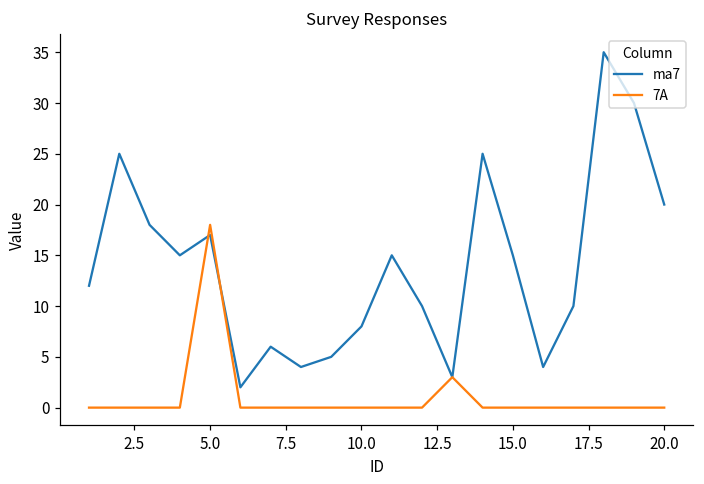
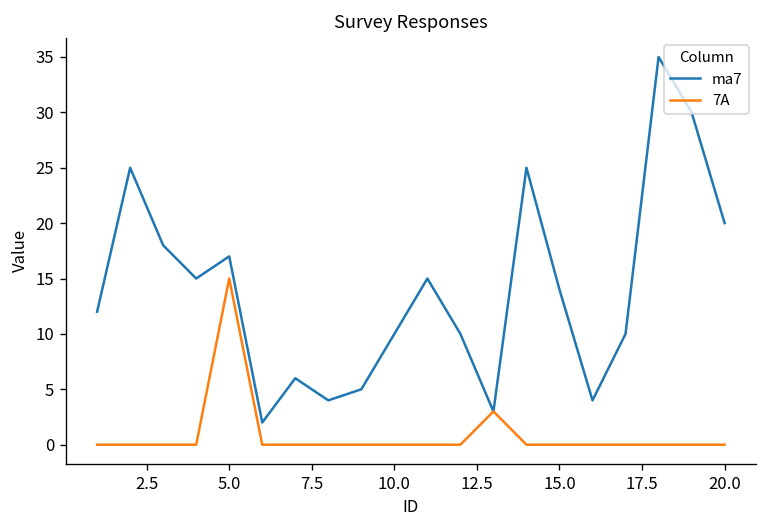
7A, 5.0: 18 -> 15
ma7, 10.0: 8 -> 10
ma7, 15.0: 15 -> 14
